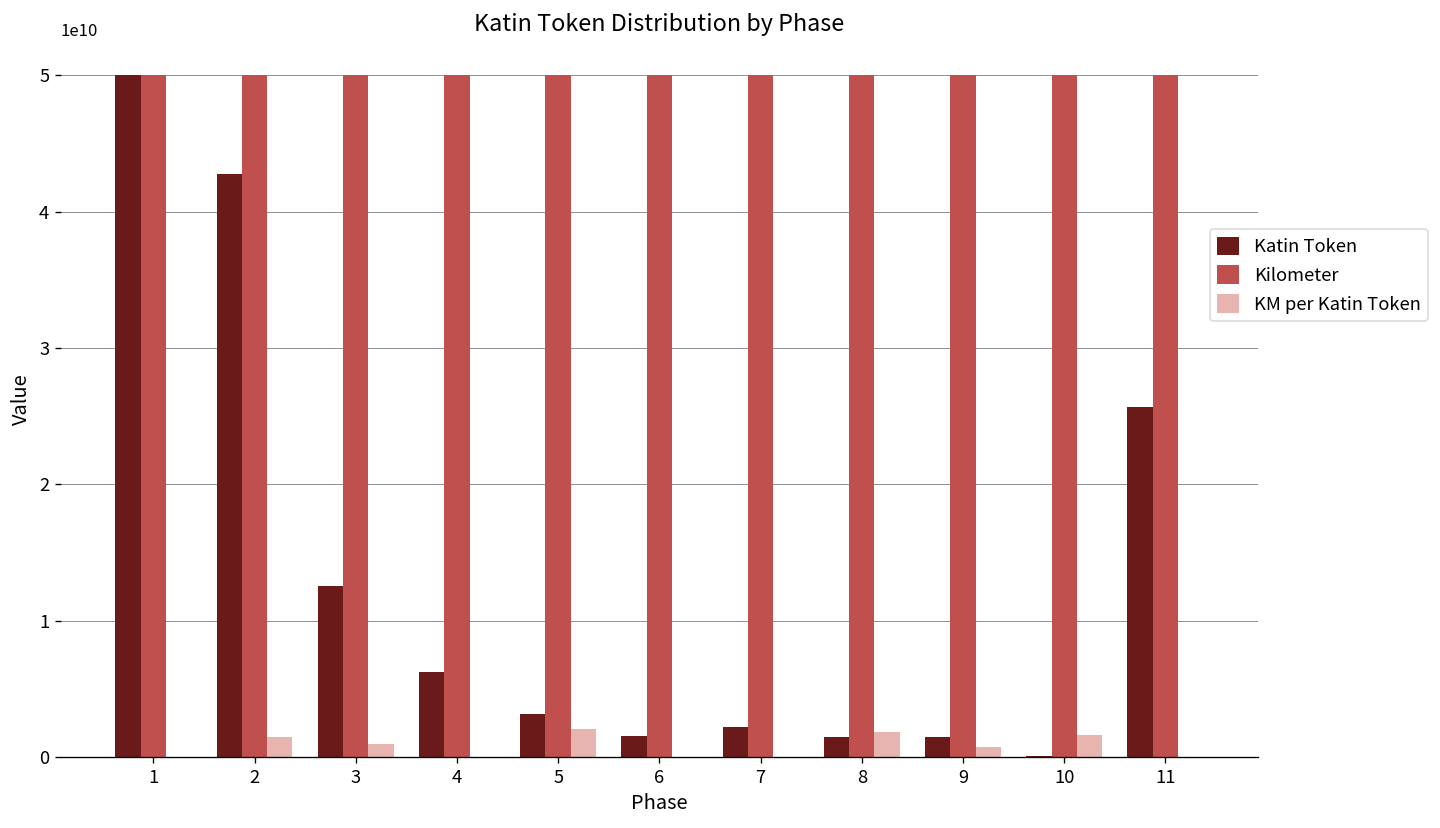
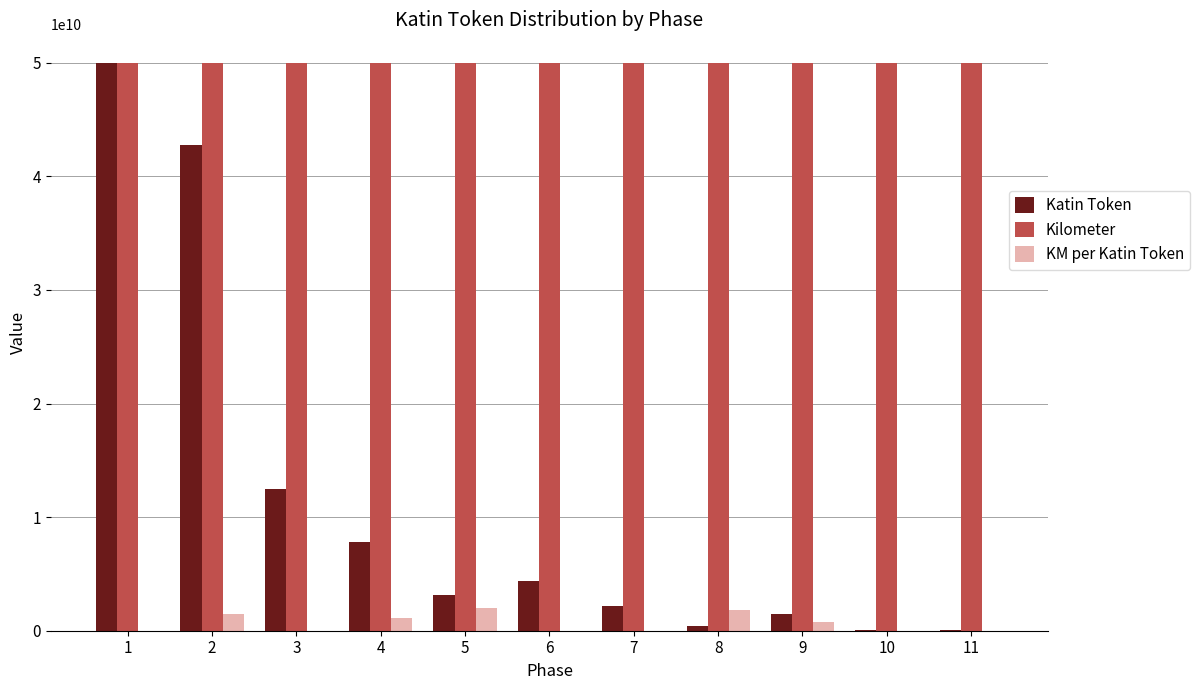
KM per Katin Token, 3: 1000000000 -> 0
Katin Token, 4: 6300000000 -> 7800000000
KM per Katin Token, 4: 0 -> 1100000000
Katin Token, 6: 1600000000 -> 4400000000
Katin Token, 8: 1500000000 -> 400000000
KM per Katin Token, 10: 1600000000 -> 0
Katin Token, 11: 25700000000 -> 0
